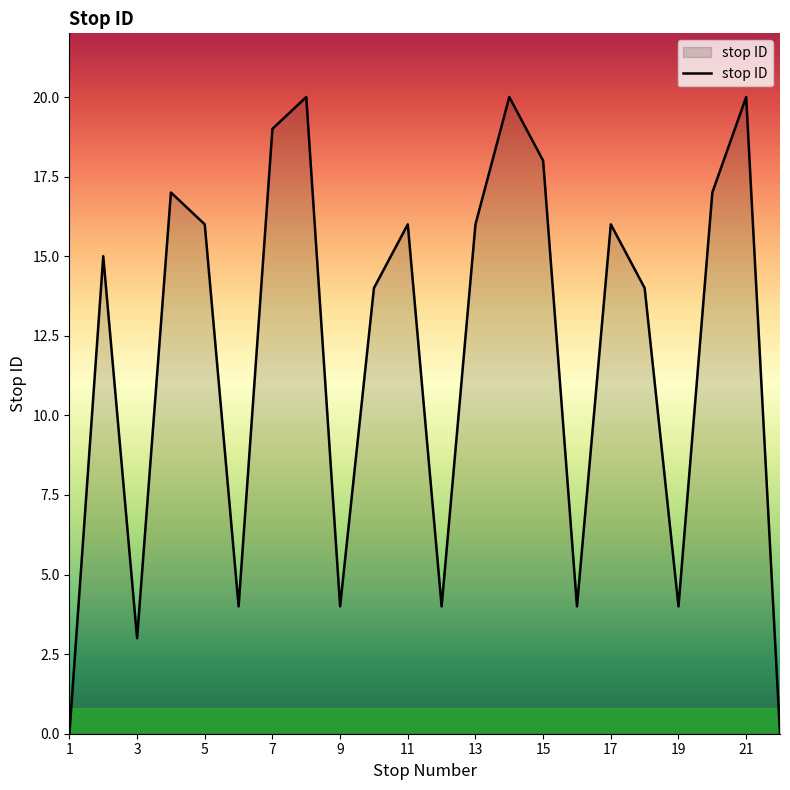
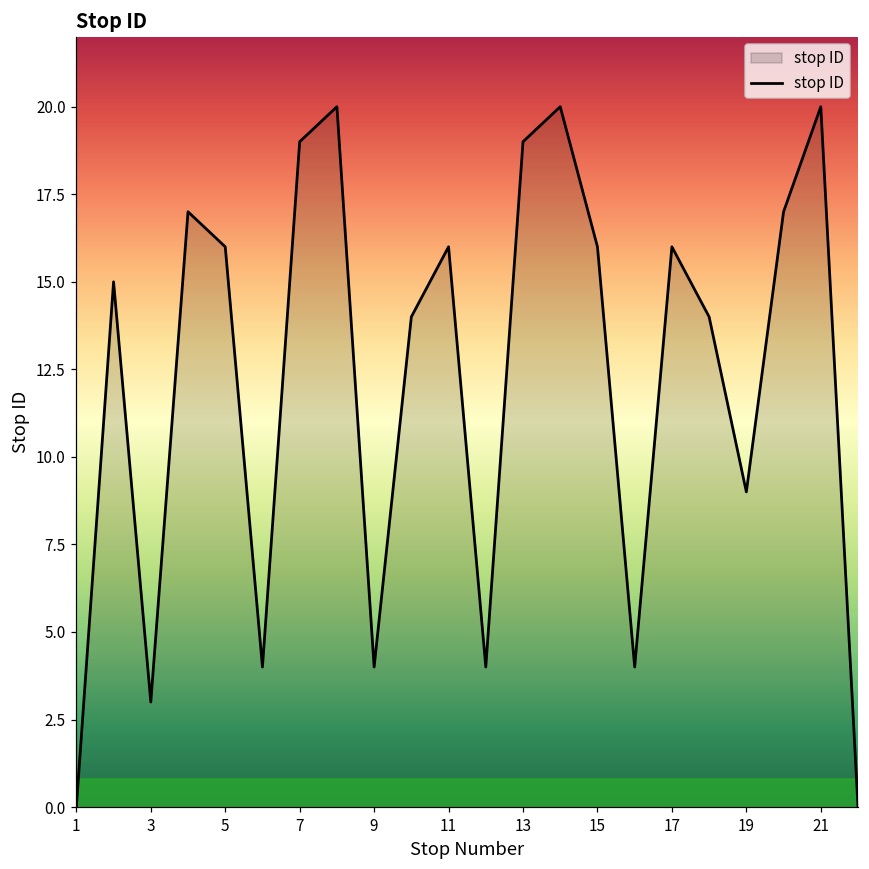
13: 16 -> 19
15: 18 -> 16
19: 4 -> 9
